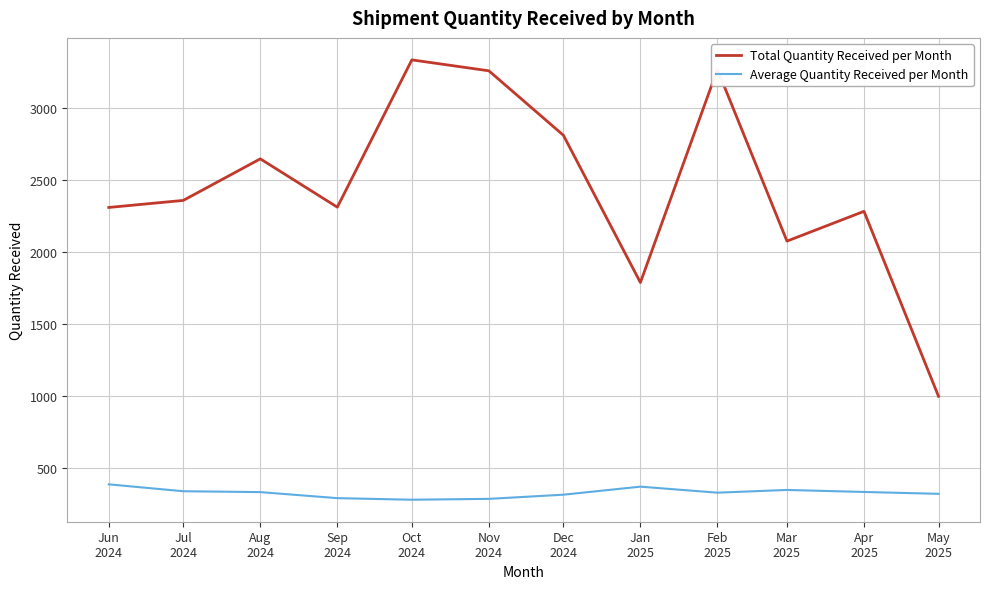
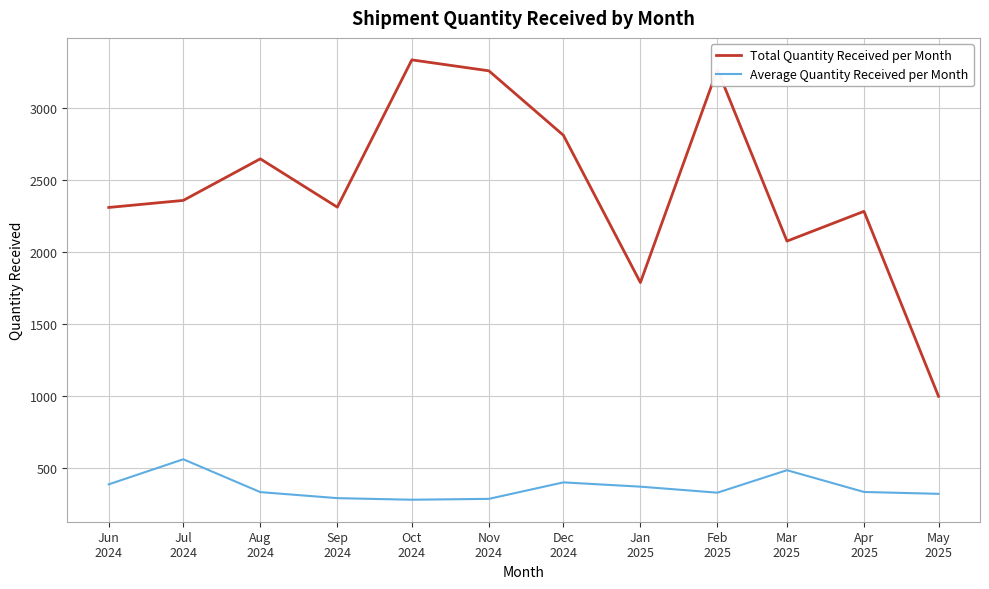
Average Quantity Received per Month, Jul 2024: 340 -> 560
Average Quantity Received per Month, Dec 2024: 310 -> 400
Average Quantity Received per Month, Mar 2025: 350 -> 480
